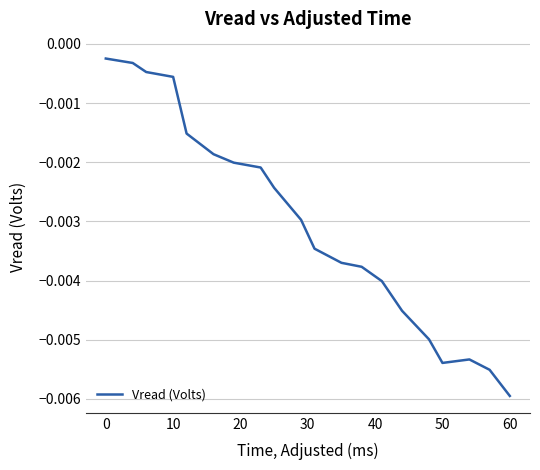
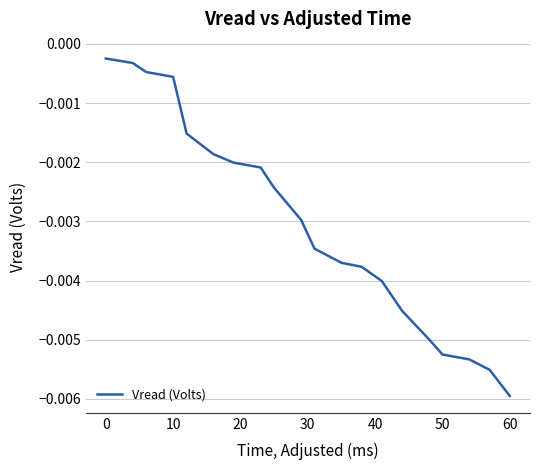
50: -0.0054 -> -0.0052
